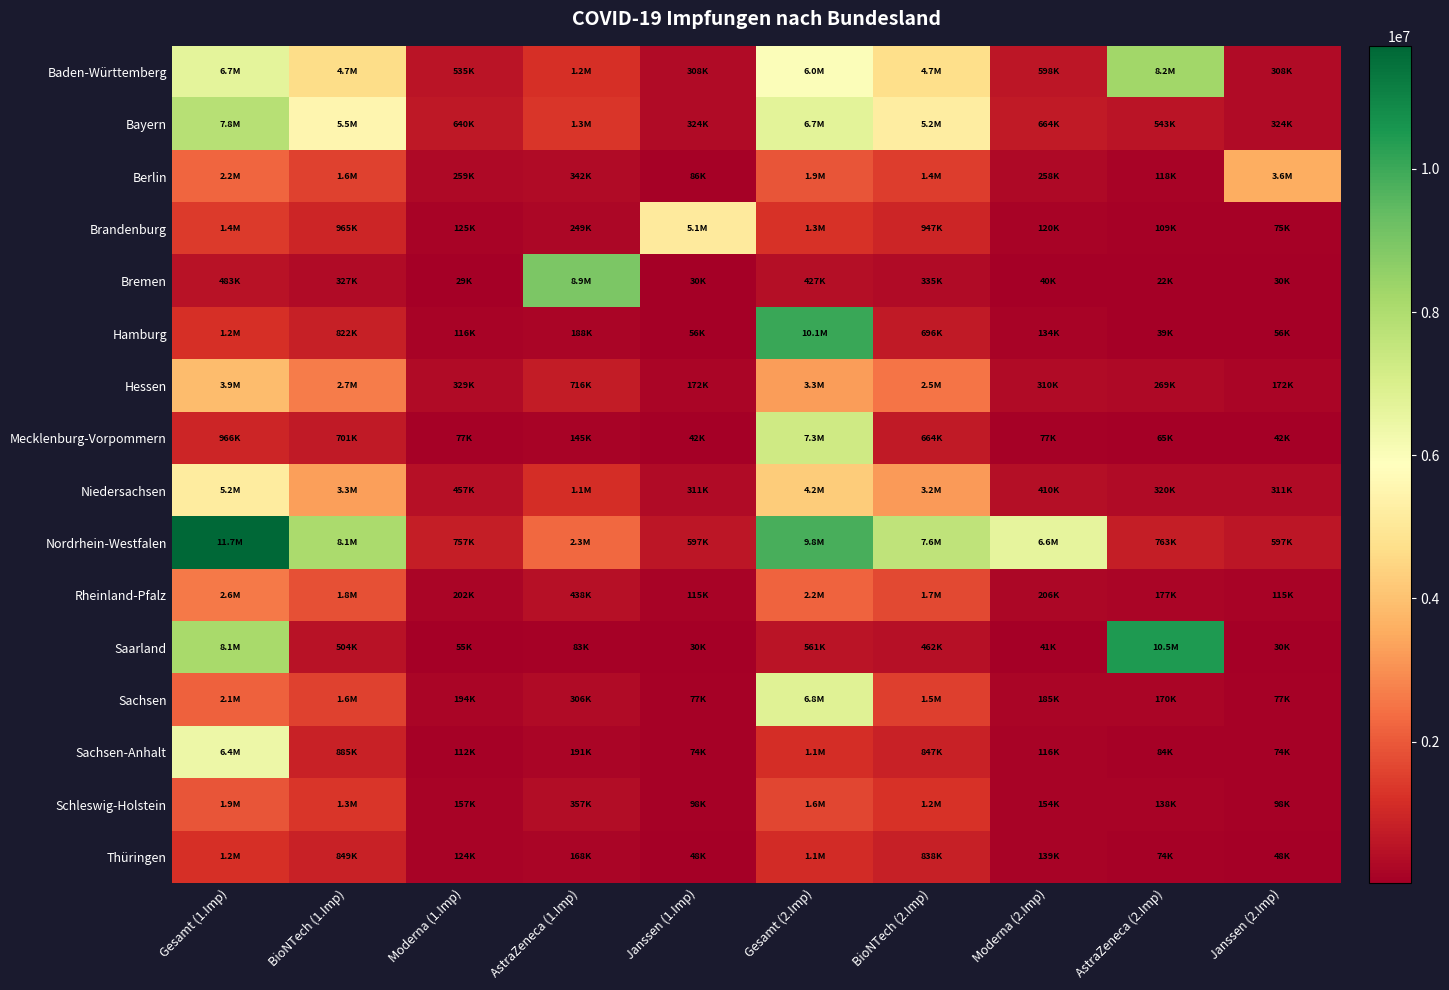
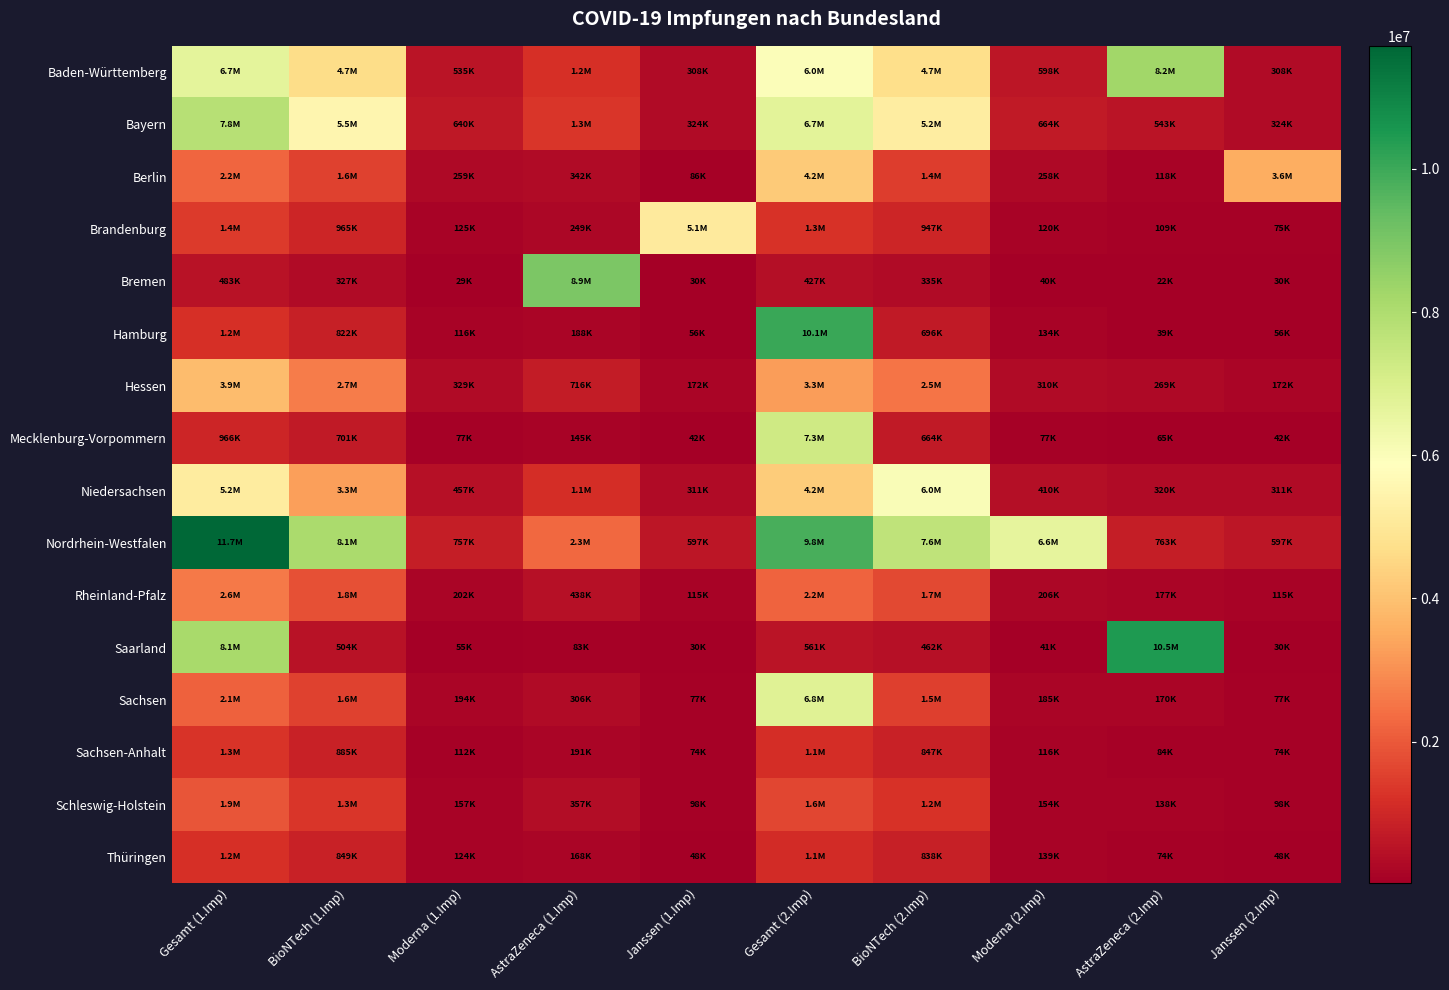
Berlin, Gesamt (2.Imp): 1.9M -> 4.2M
Niedersachsen, BioNTech (2.Imp): 3.2M -> 6.0M
Sachsen-Anhalt, Gesamt (1.Imp): 6.4M -> 1.3M
